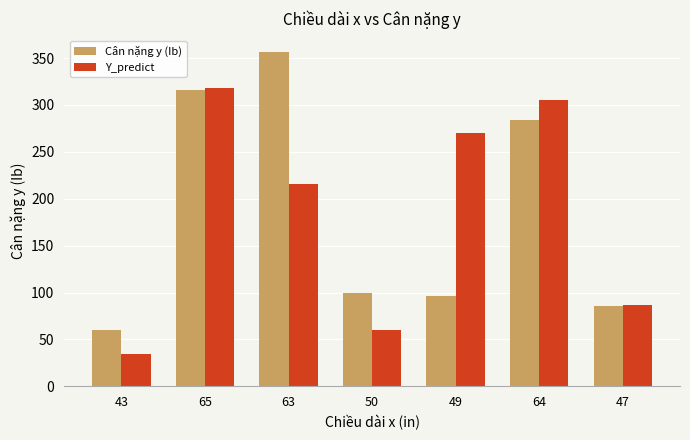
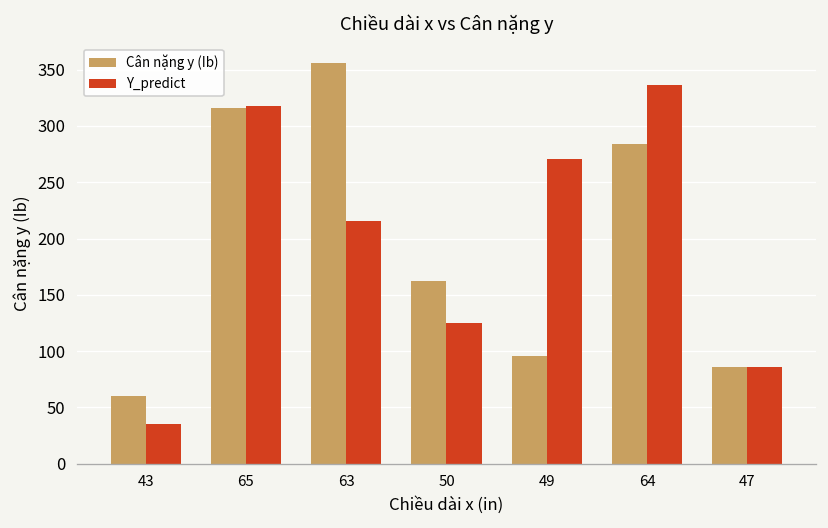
Cân nặng y (Ib), 50: 100 -> 160
Y_predict, 50: 60 -> 120
Y_predict, 64: 300 -> 340
